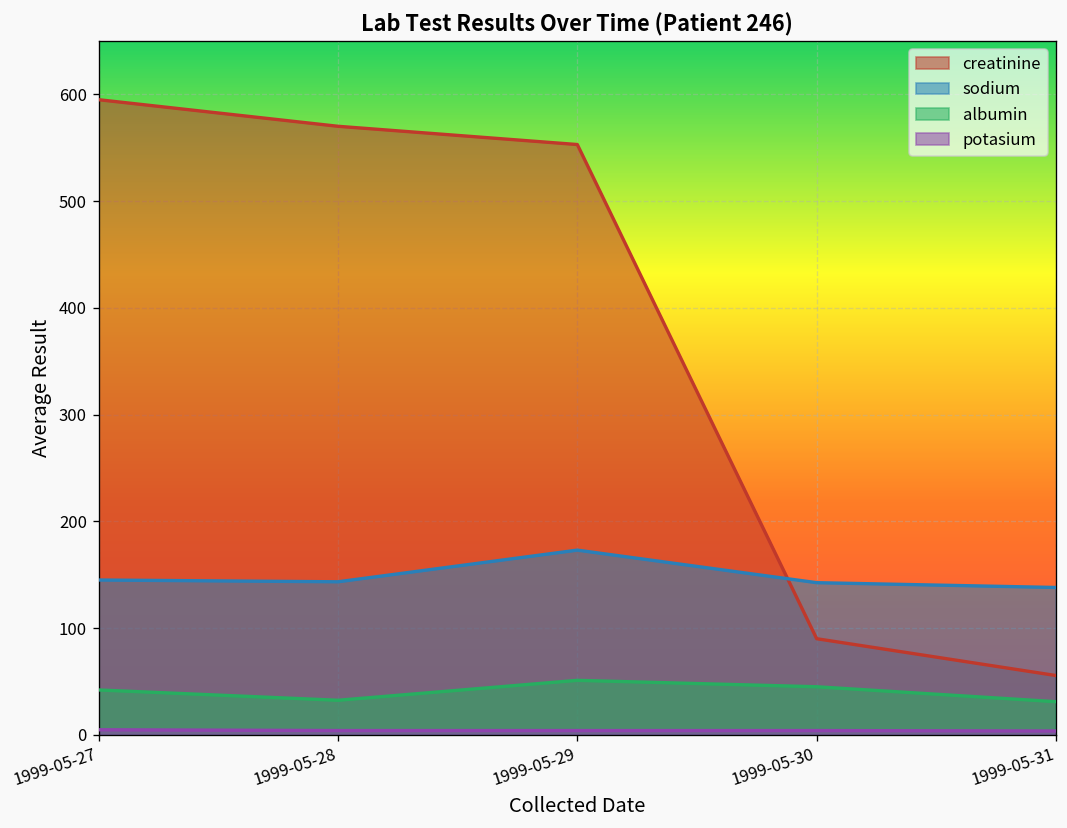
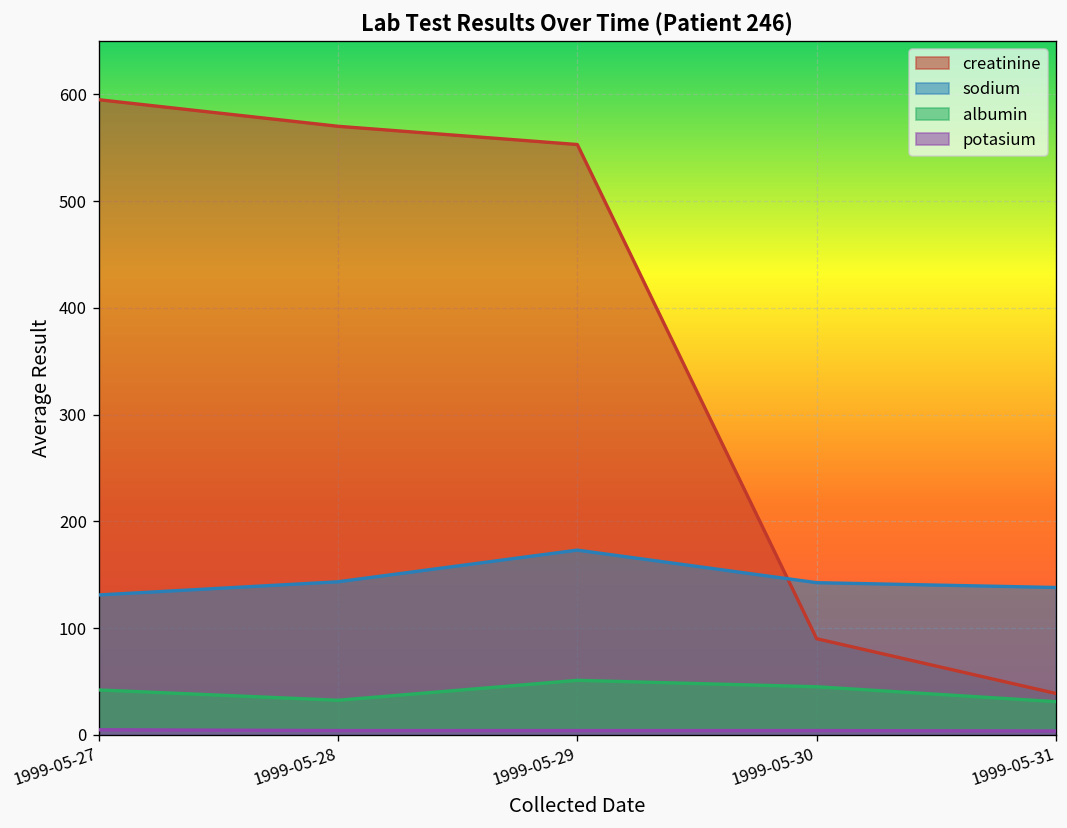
sodium, 1999-05-27: 150 -> 130
creatinine, 1999-05-31: 60 -> 40
